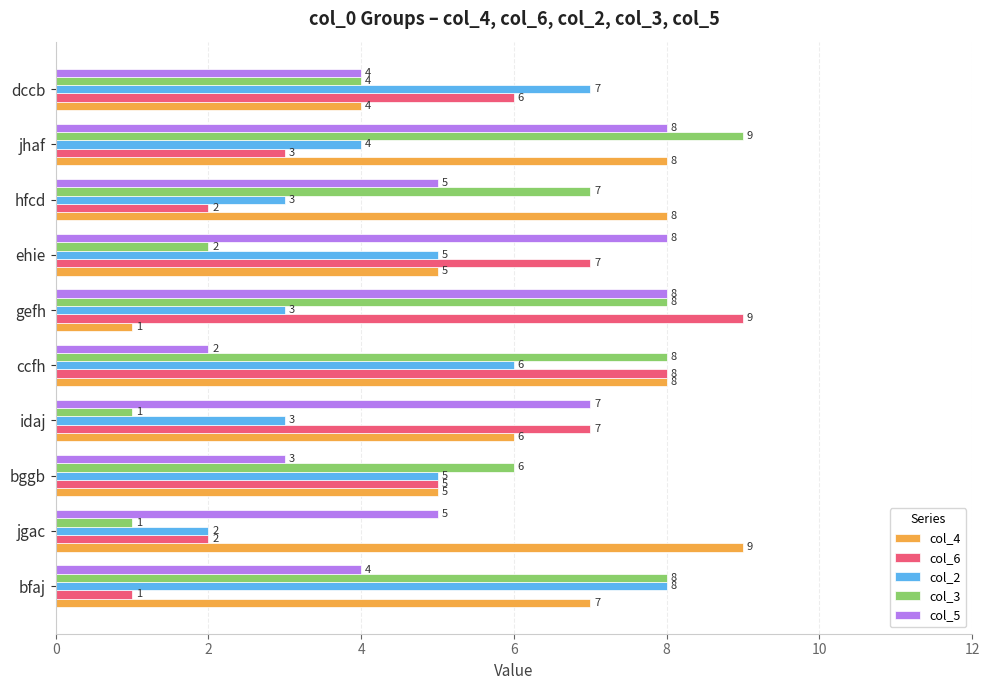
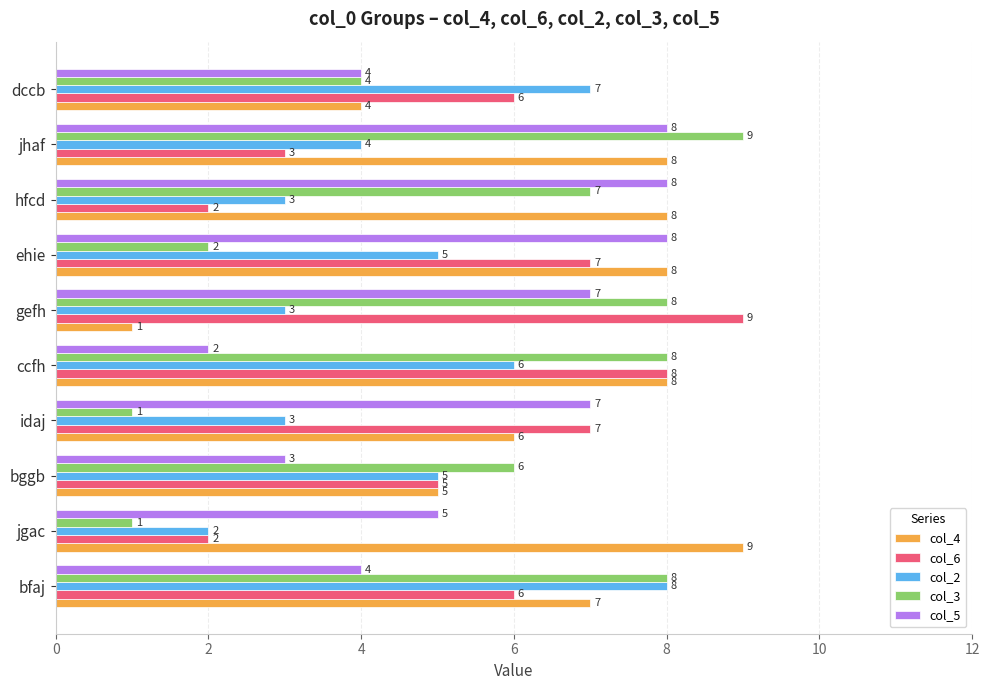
col_5, hfcd: 5 -> 8
col_4, ehie: 5 -> 8
col_5, gefh: 8 -> 7
col_6, bfaj: 1 -> 6
